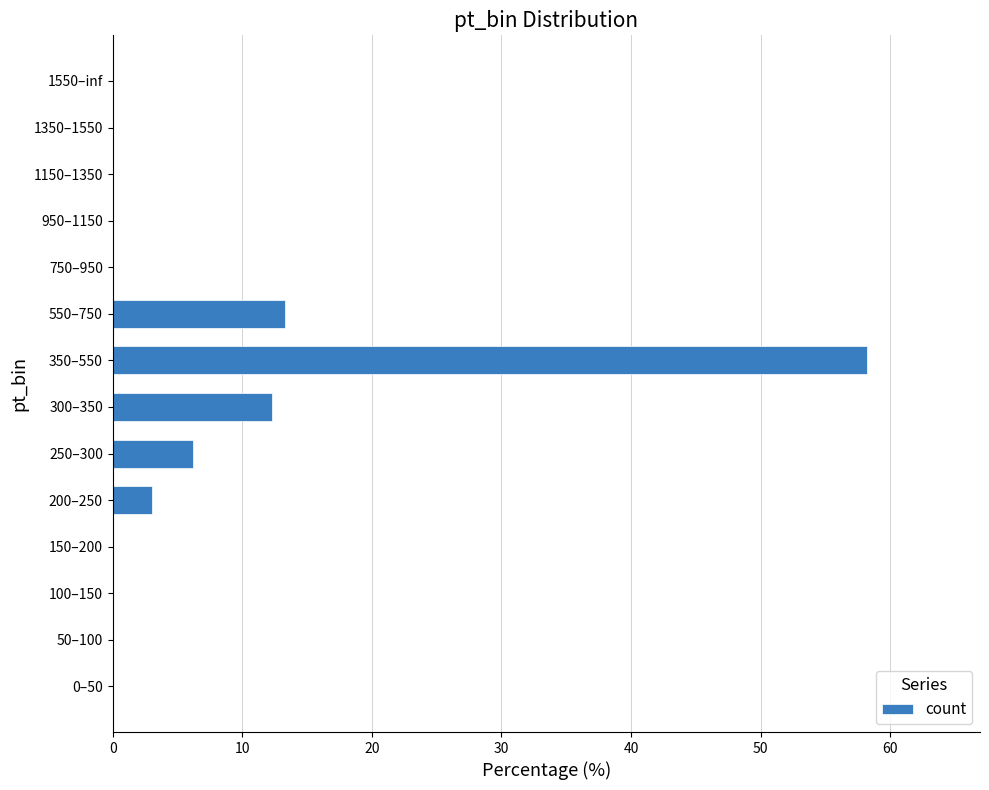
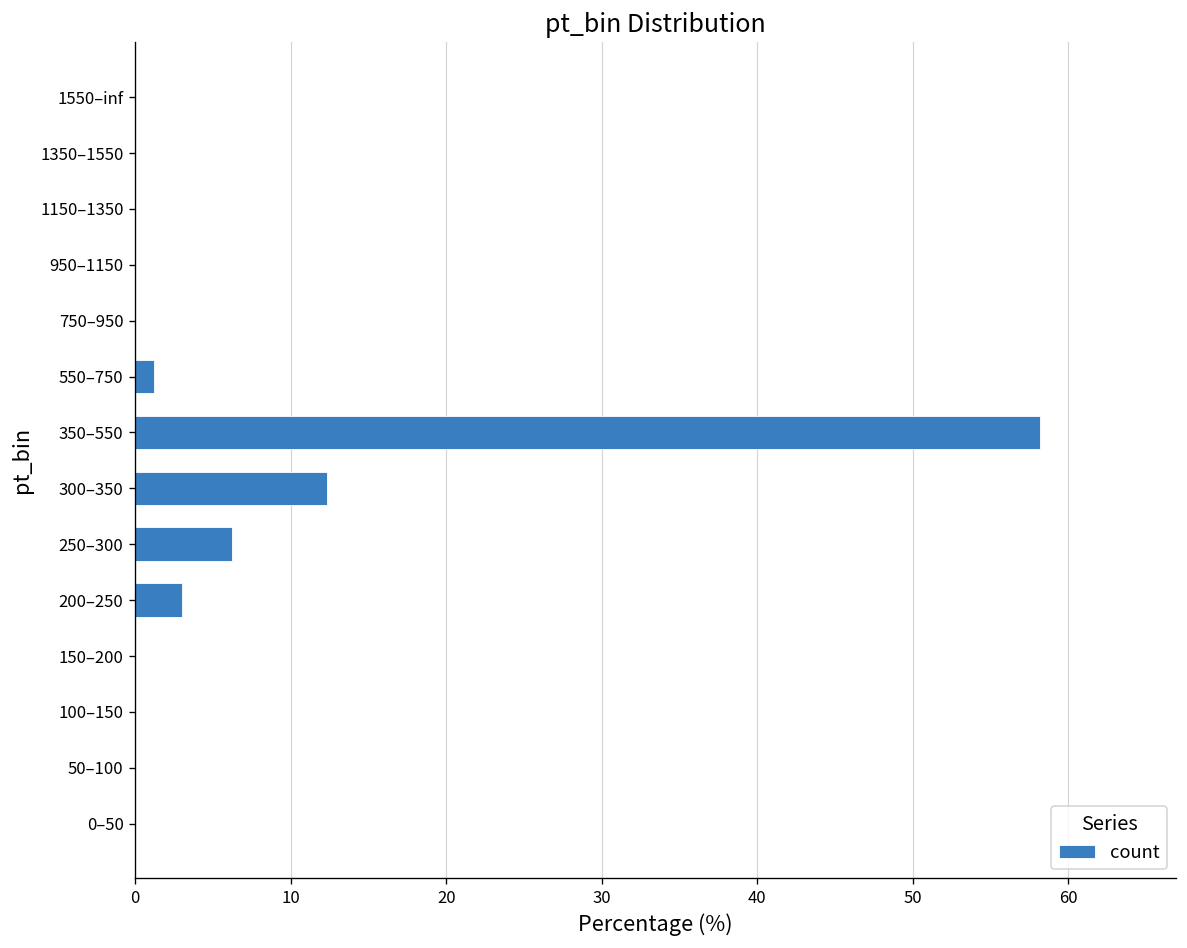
550–750: 13.3 -> 1.2
